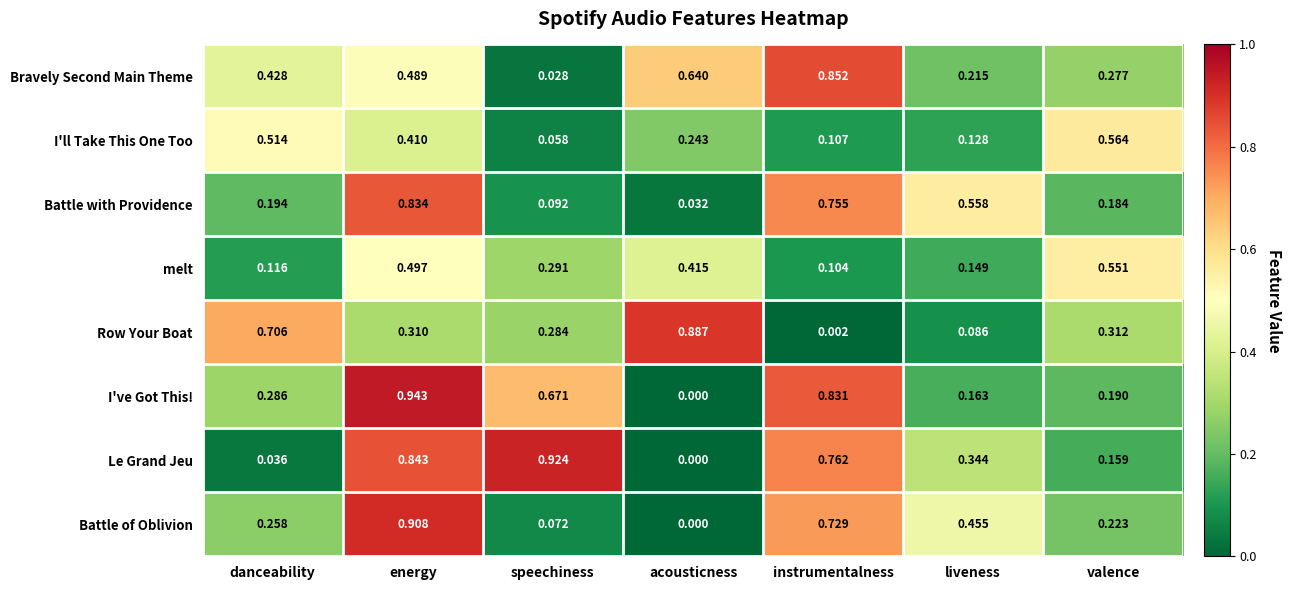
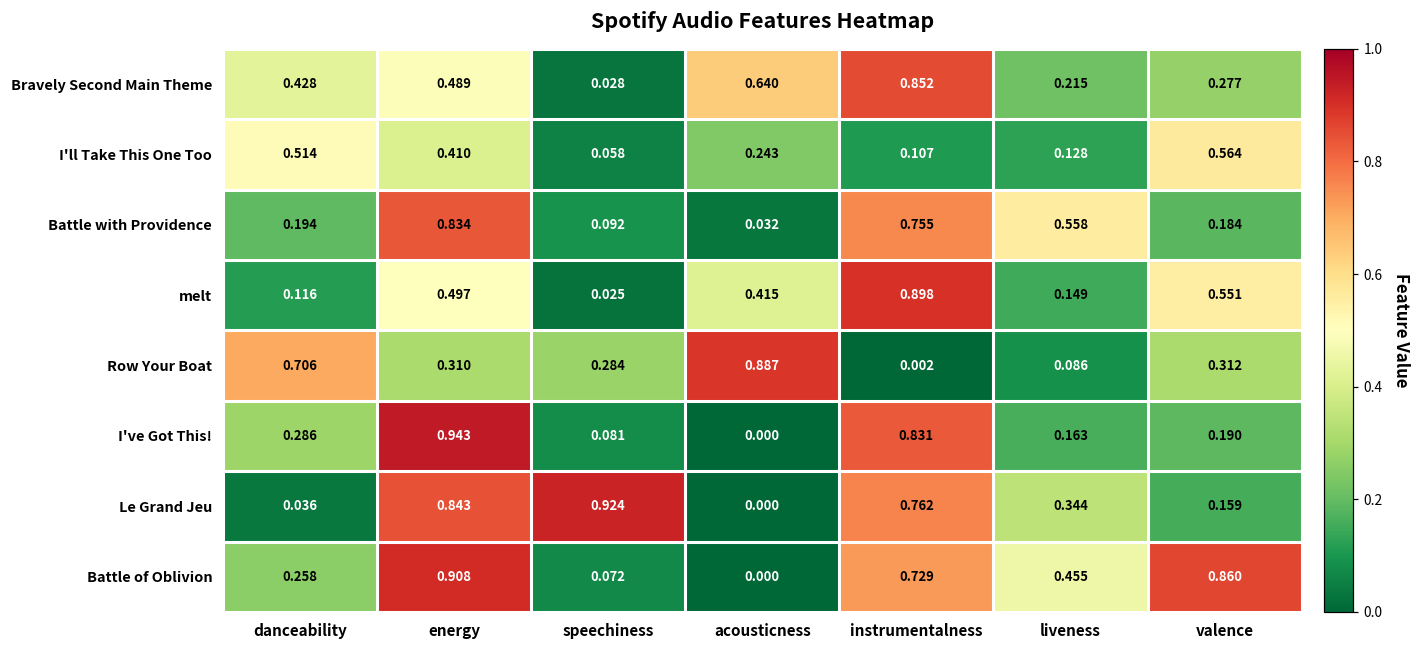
melt, speechiness: 0.291 -> 0.025
melt, instrumentalness: 0.104 -> 0.898
I've Got This!, speechiness: 0.671 -> 0.081
Battle of Oblivion, valence: 0.223 -> 0.860
